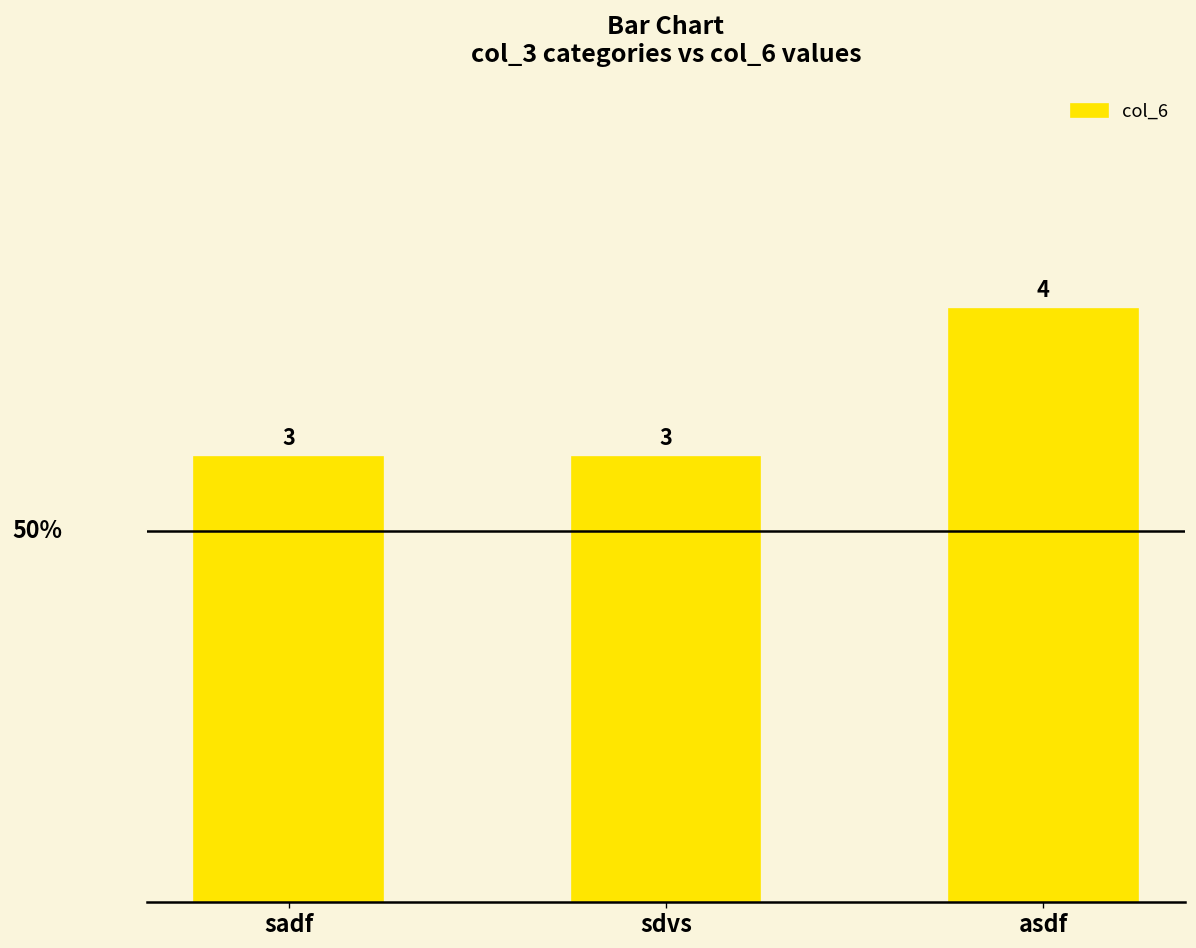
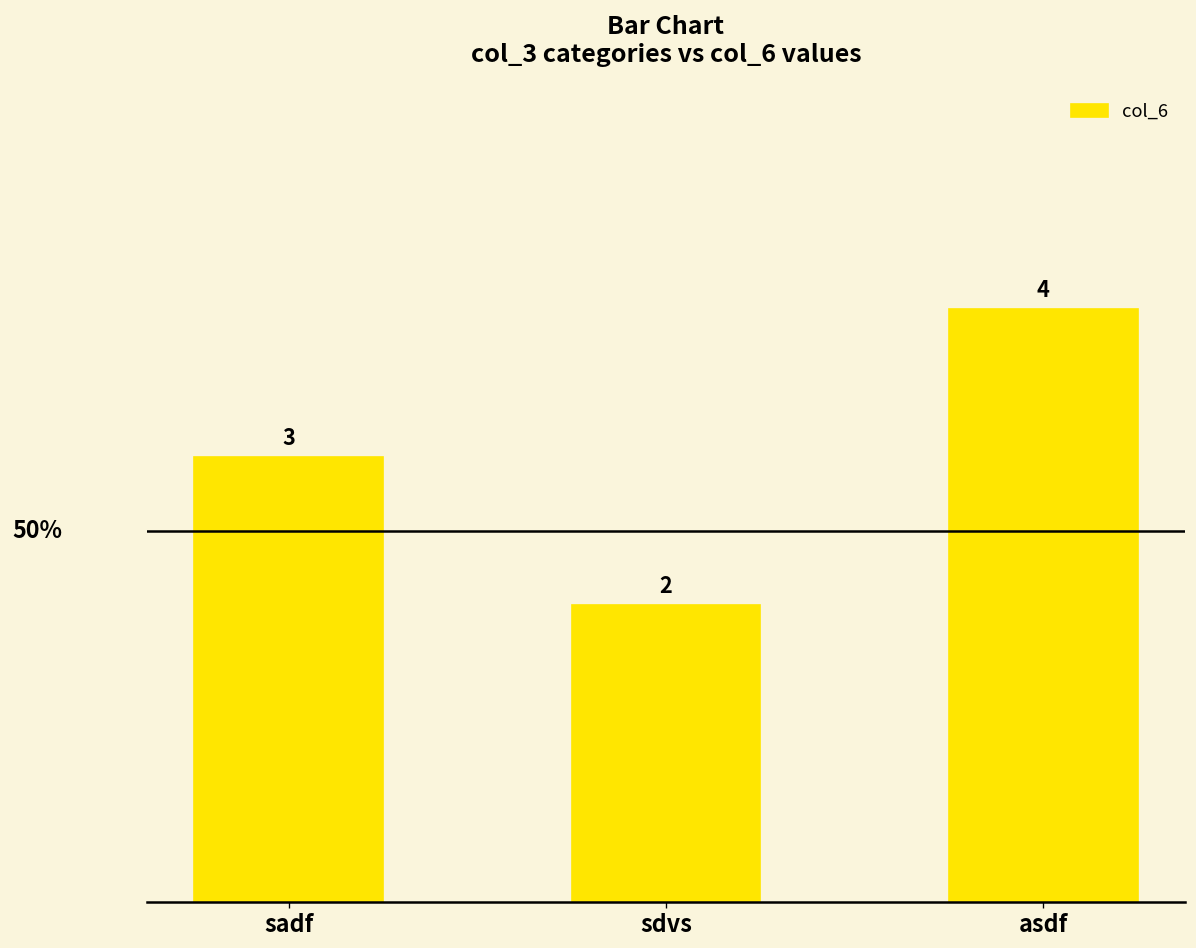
sdvs: 3 -> 2
